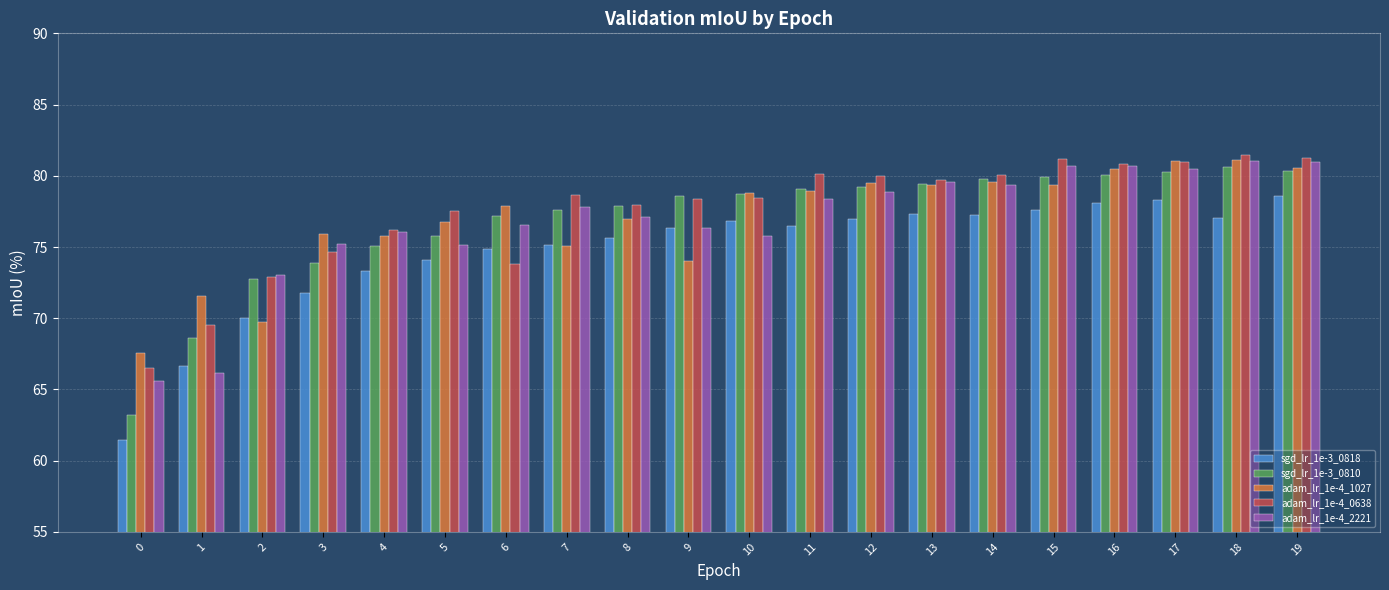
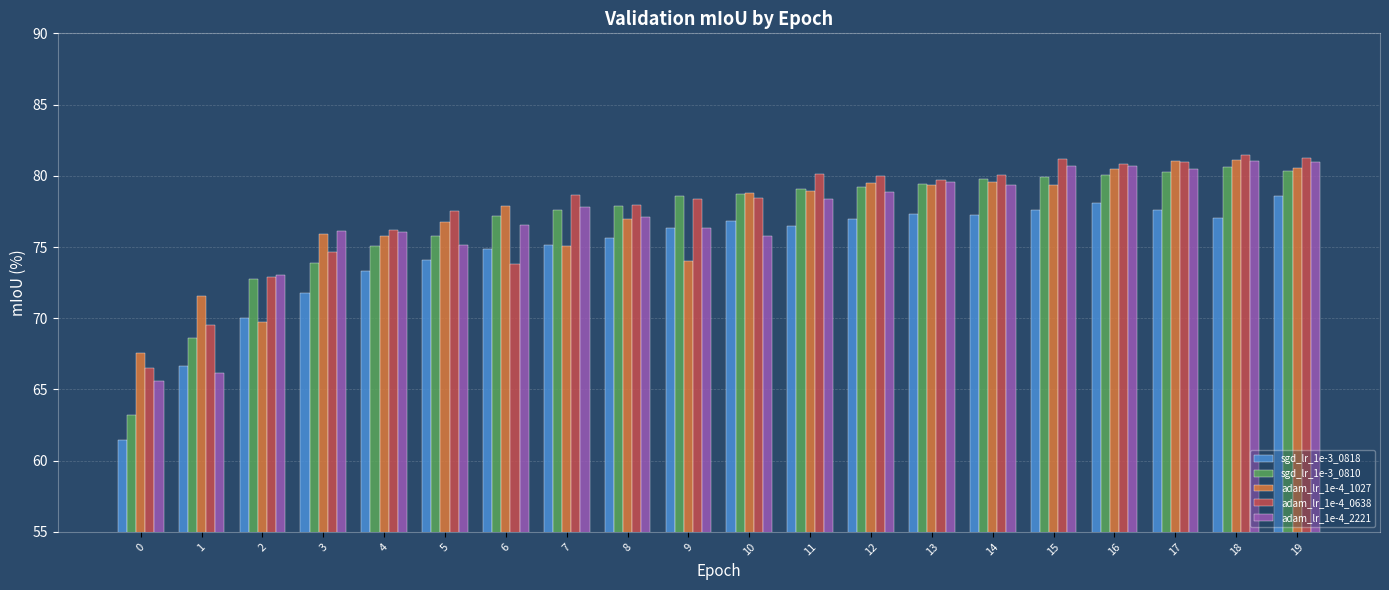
adam_lr_1e-4_2221, 3: 75.2 -> 76.1
sgd_lr_1e-3_0818, 17: 78.3 -> 77.6
